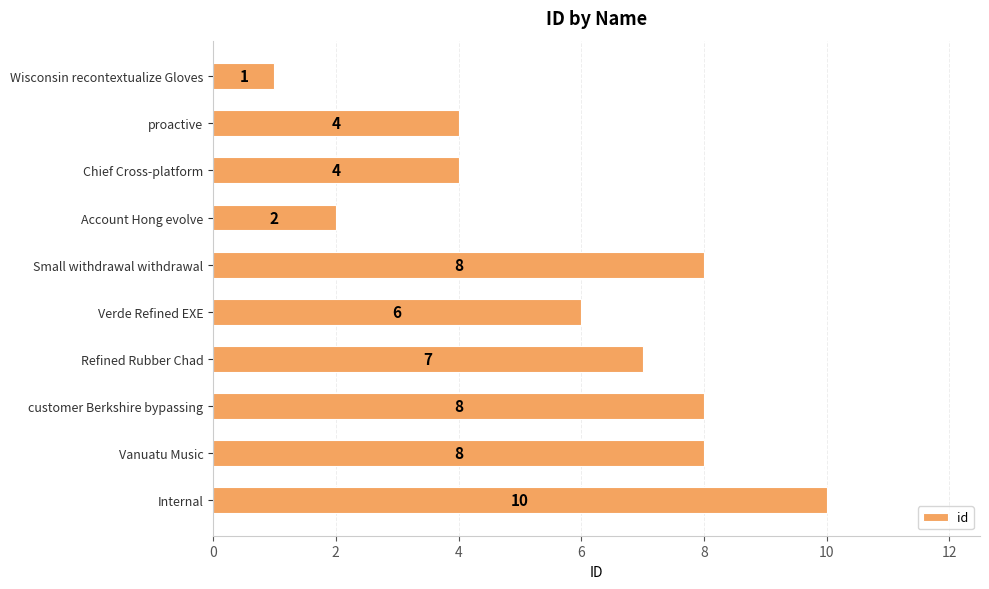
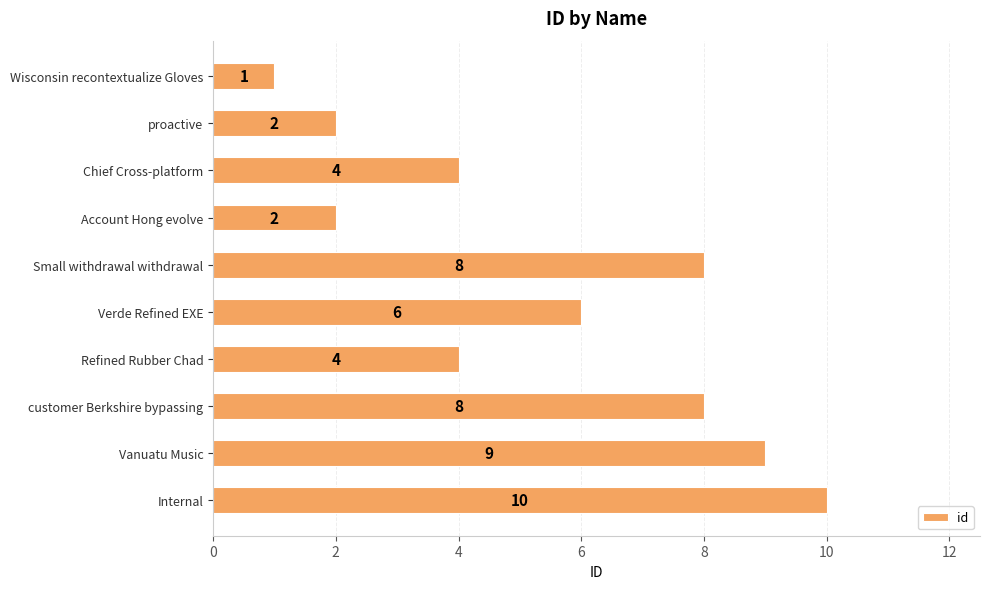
proactive: 4 -> 2
Refined Rubber Chad: 7 -> 4
Vanuatu Music: 8 -> 9
